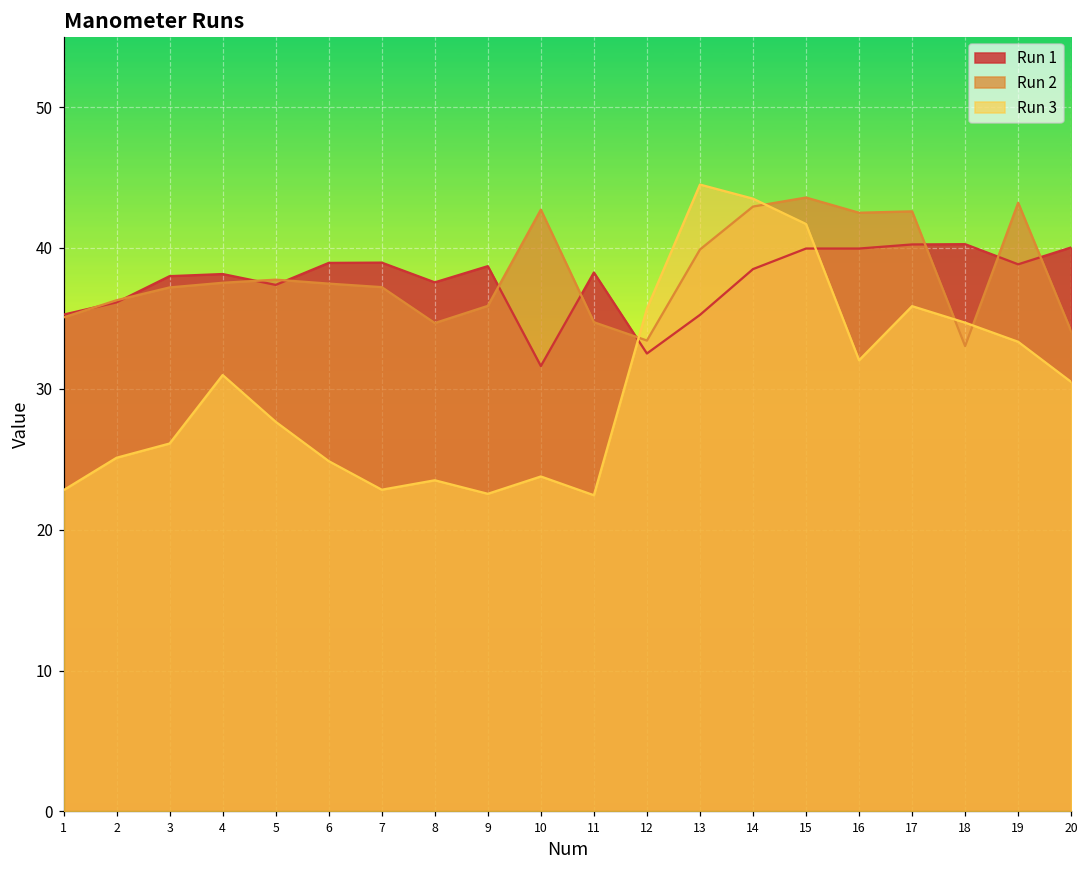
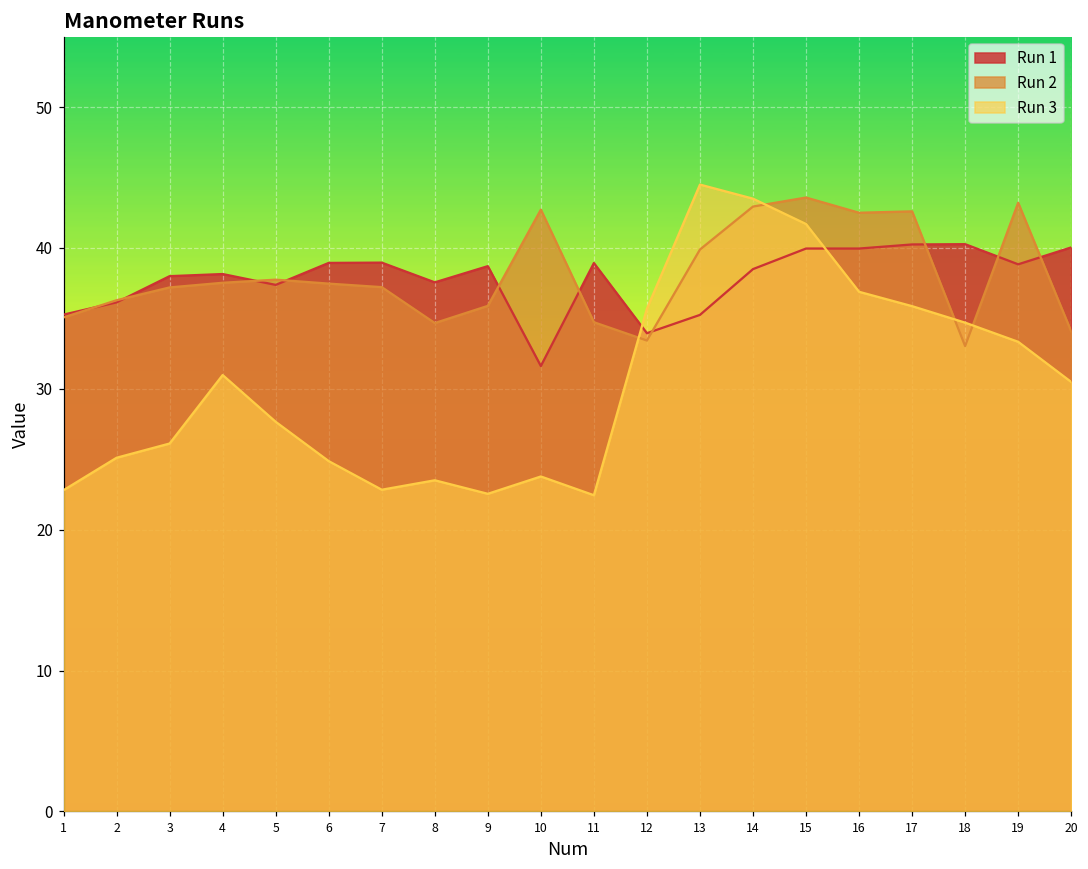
Run 1, 11: 38.3 -> 38.9
Run 1, 12: 32.5 -> 34.0
Run 3, 16: 32.0 -> 36.9
